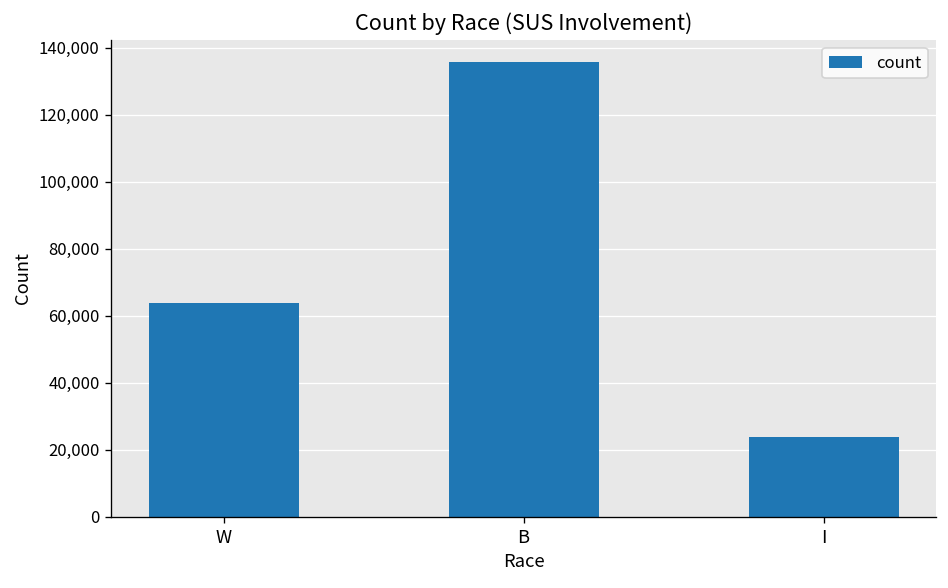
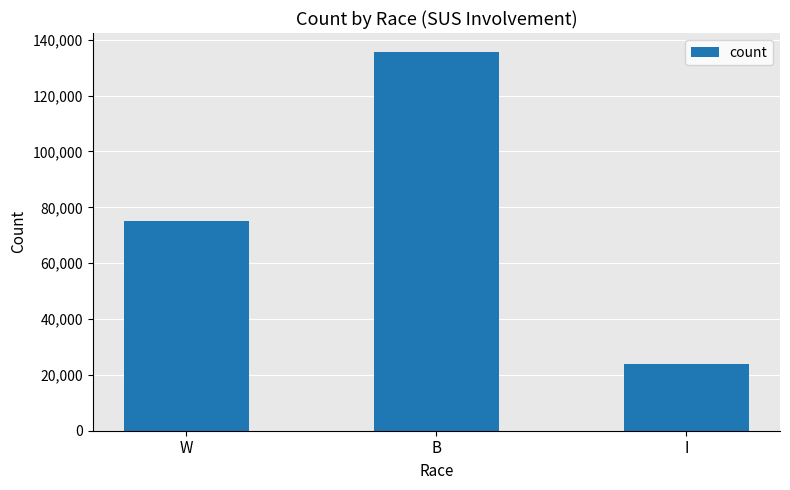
W: 64,000 -> 75,000
